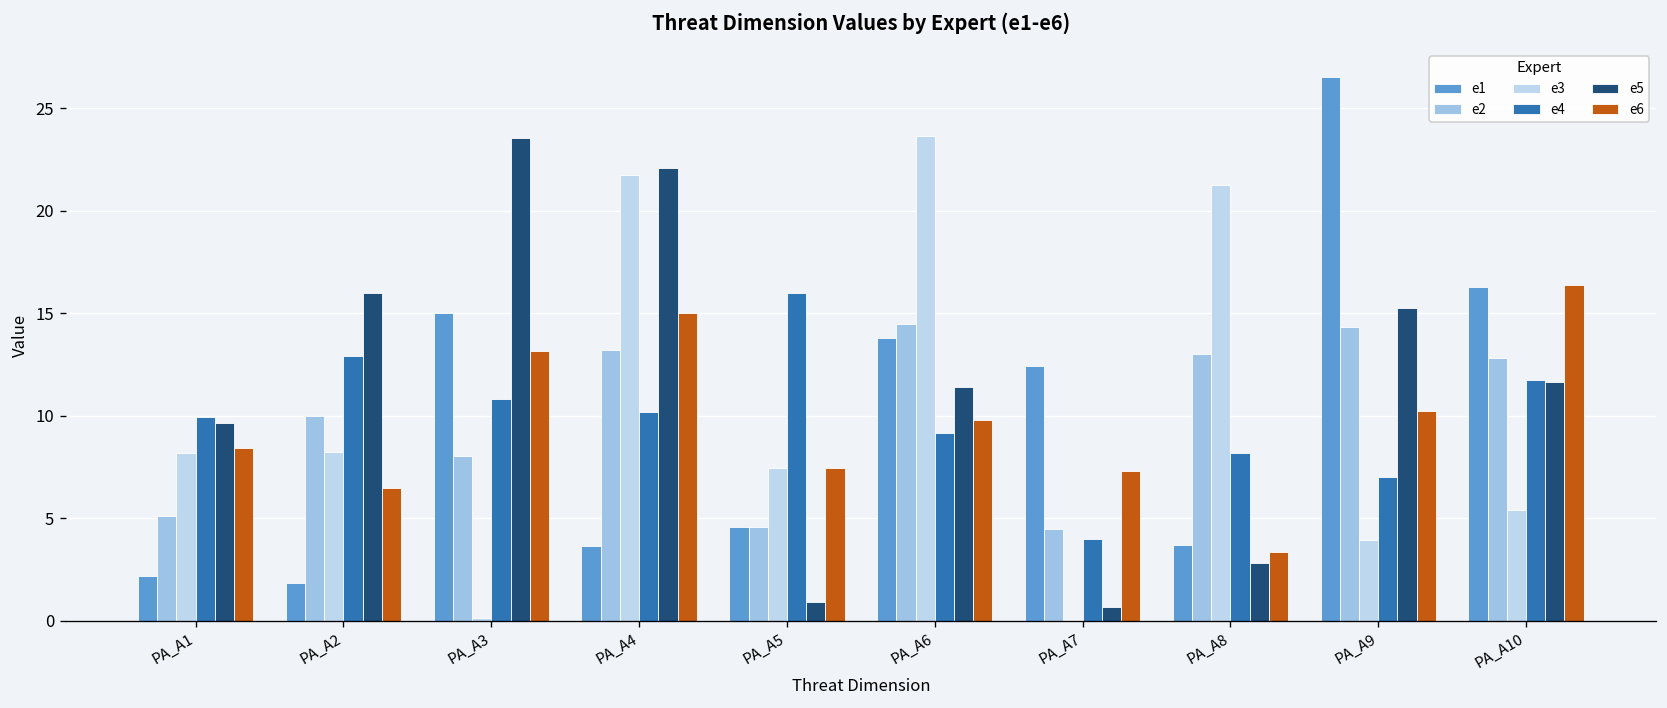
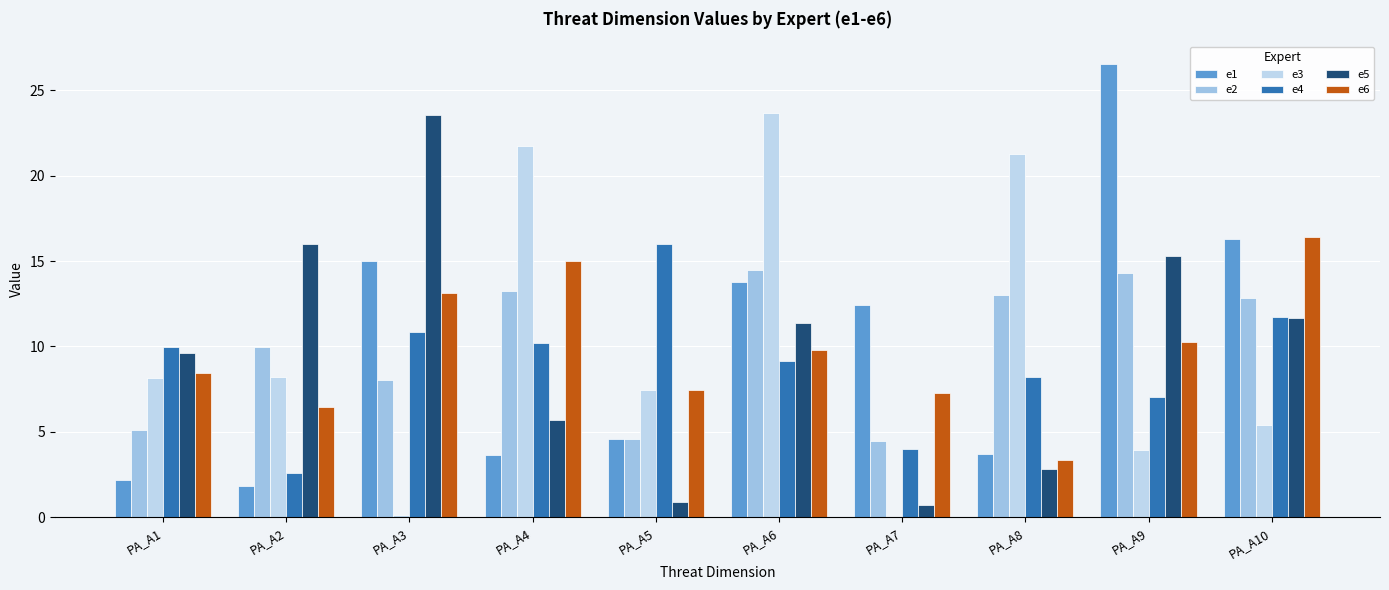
e4, PA_A2: 12.9 -> 2.6
e5, PA_A4: 22.1 -> 5.7
